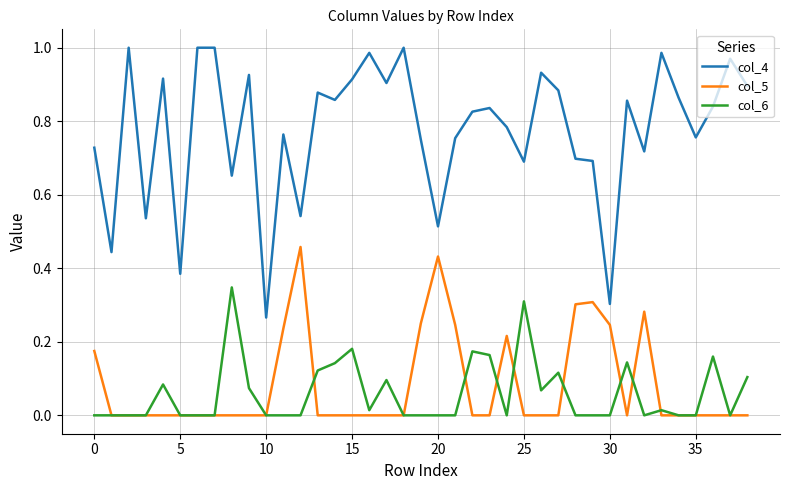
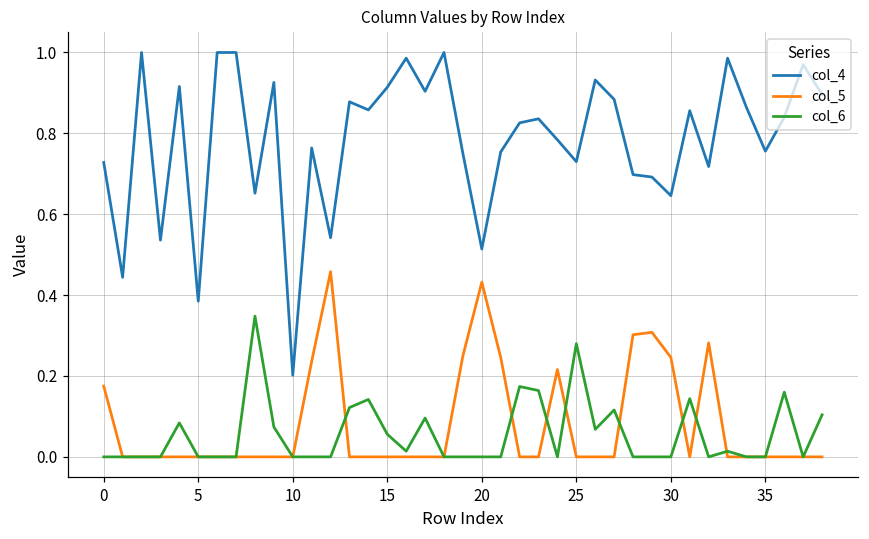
col_4, 10: 0.27 -> 0.20
col_6, 15: 0.18 -> 0.06
col_4, 25: 0.69 -> 0.73
col_6, 25: 0.31 -> 0.28
col_4, 30: 0.30 -> 0.65
